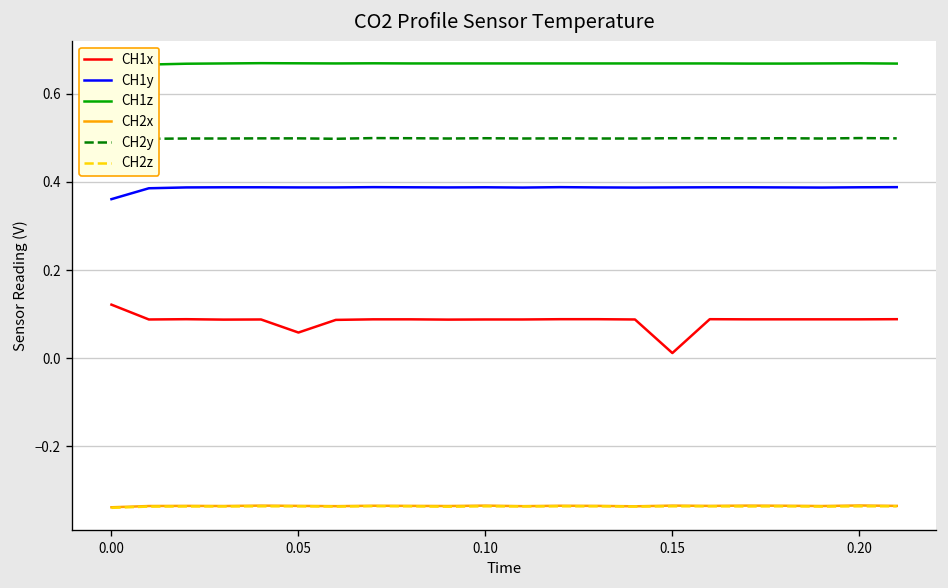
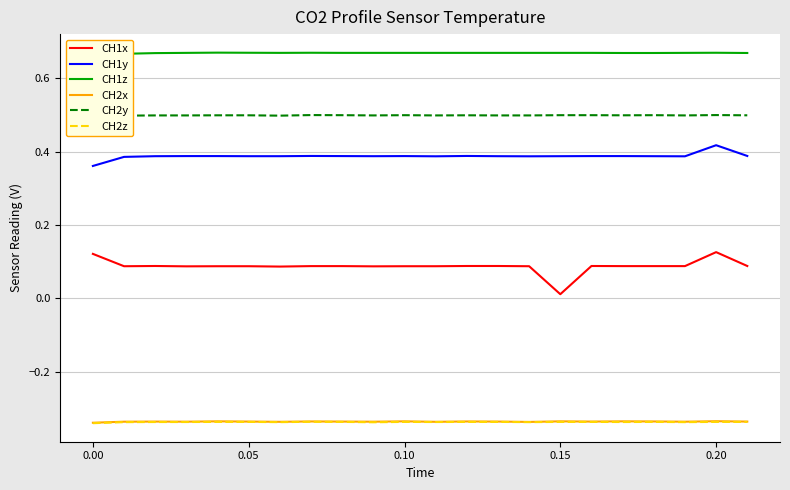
CH1x, 0.05: 0.06 -> 0.09
CH1x, 0.20: 0.09 -> 0.13
CH1y, 0.20: 0.39 -> 0.42
